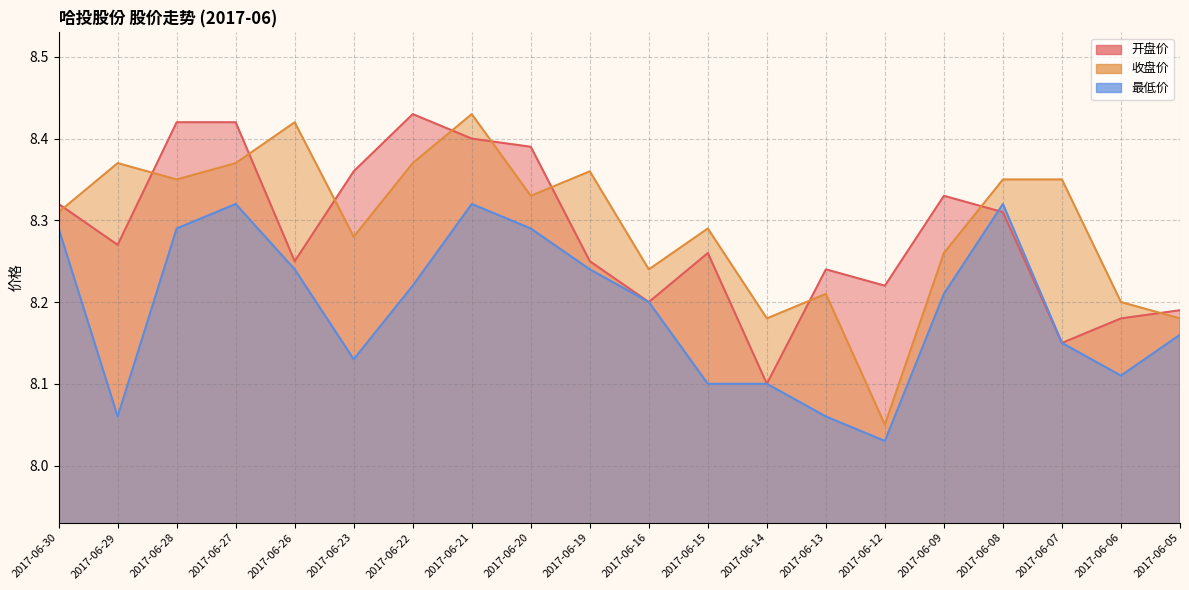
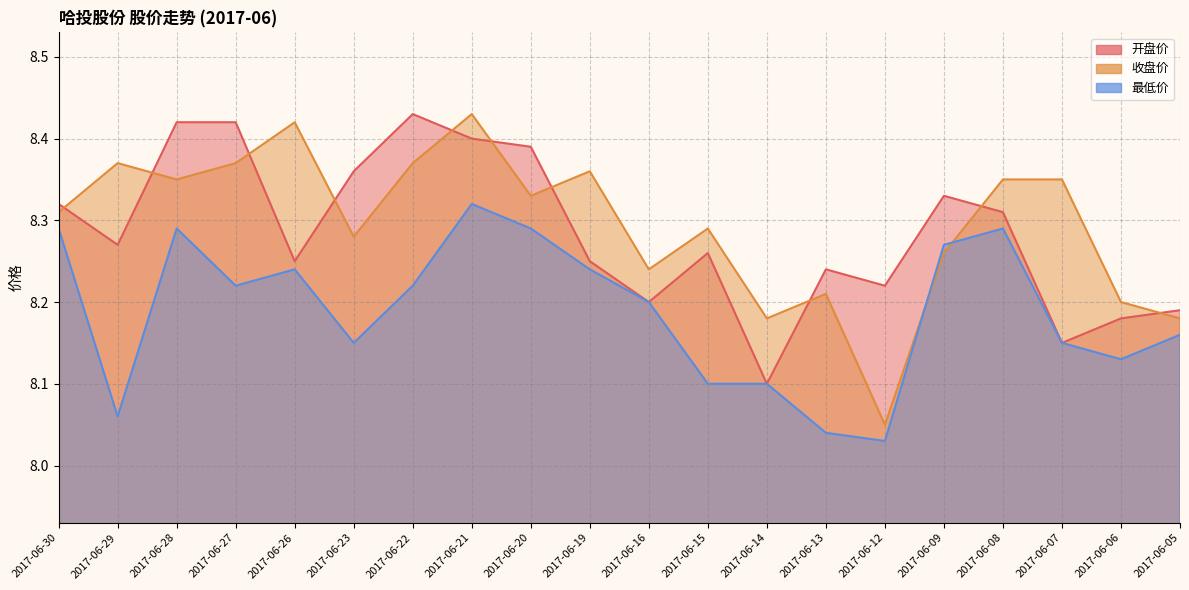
最低价, 2017-06-27: 8.32 -> 8.22
最低价, 2017-06-23: 8.13 -> 8.15
最低价, 2017-06-13: 8.06 -> 8.04
最低价, 2017-06-09: 8.21 -> 8.27
最低价, 2017-06-08: 8.32 -> 8.29
最低价, 2017-06-06: 8.11 -> 8.13
